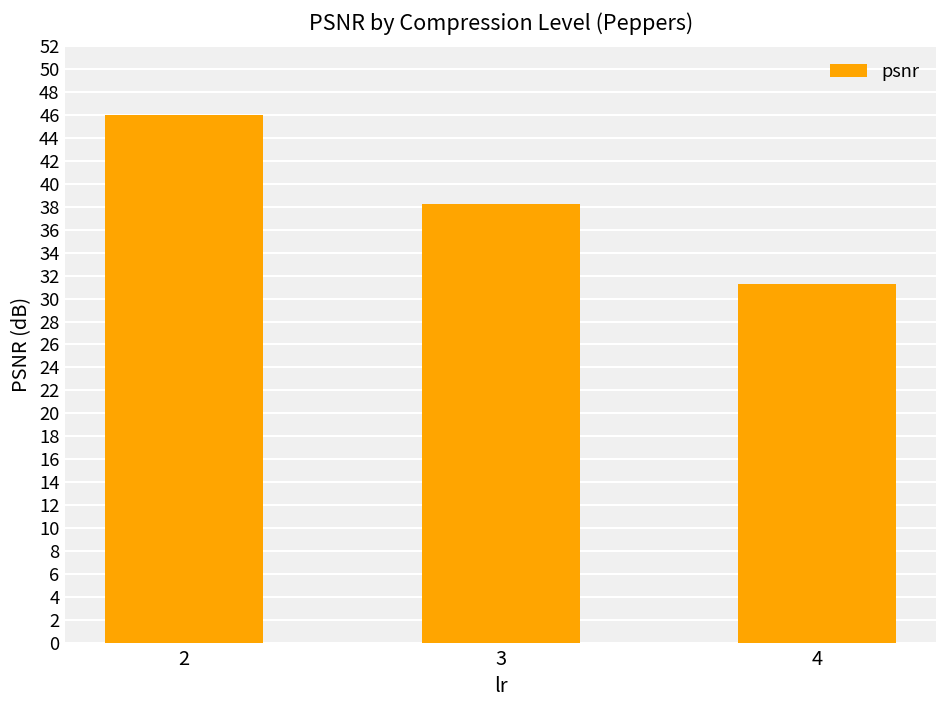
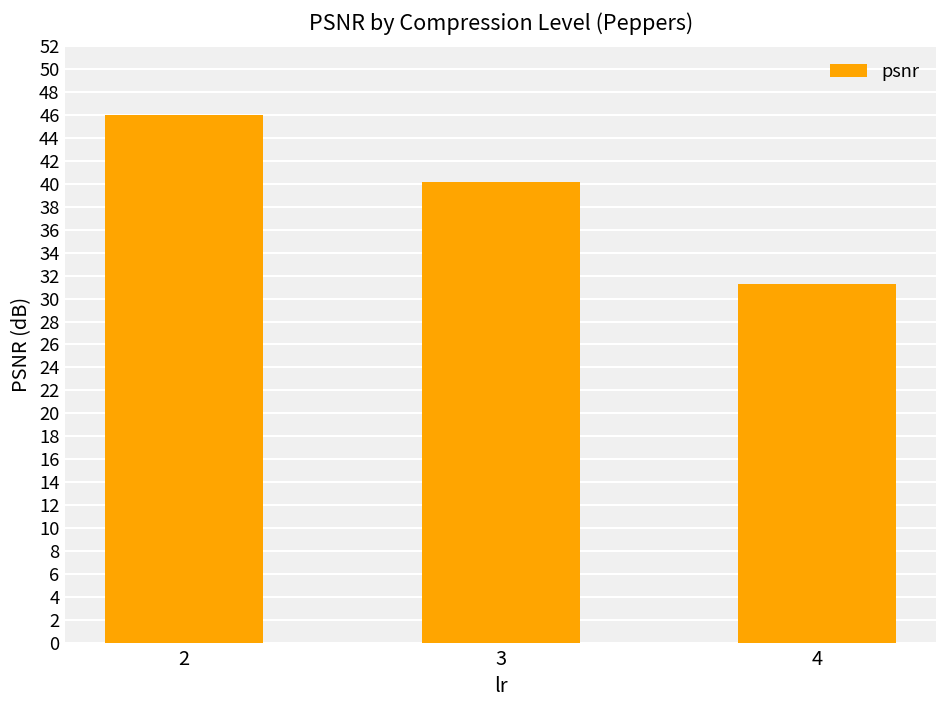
3: 38 -> 40
